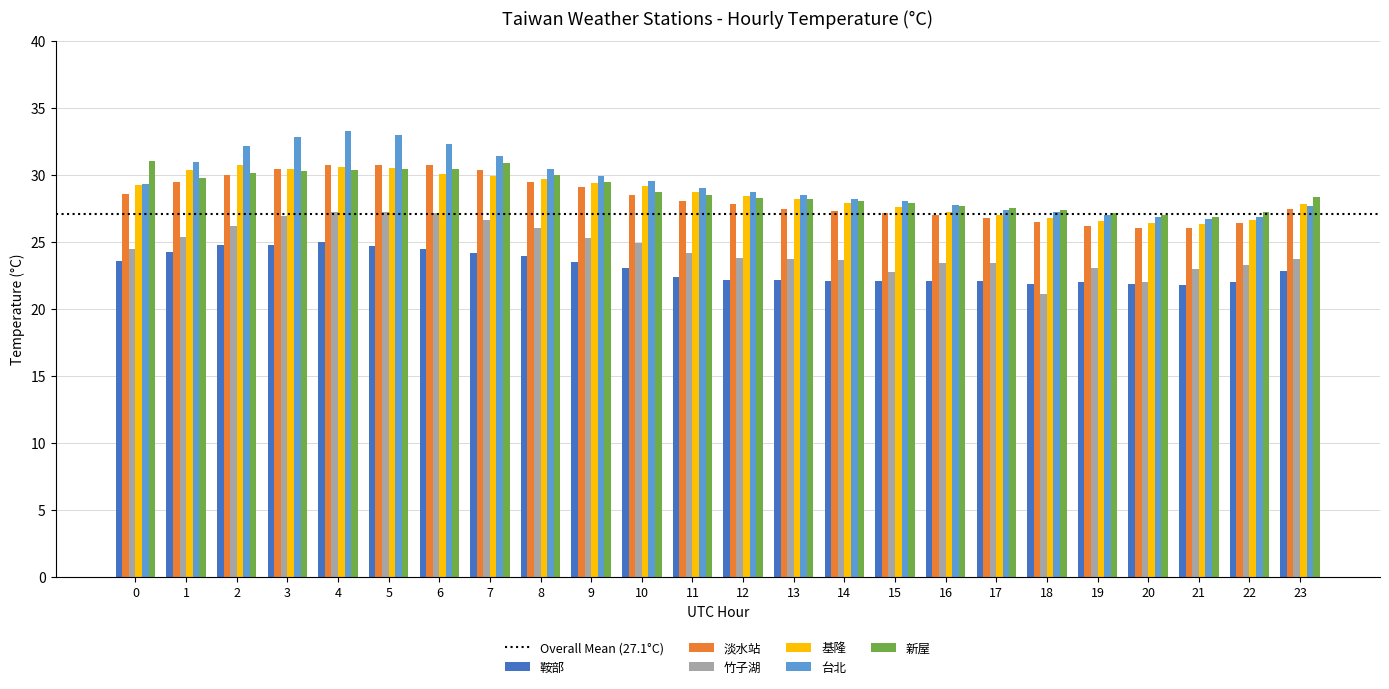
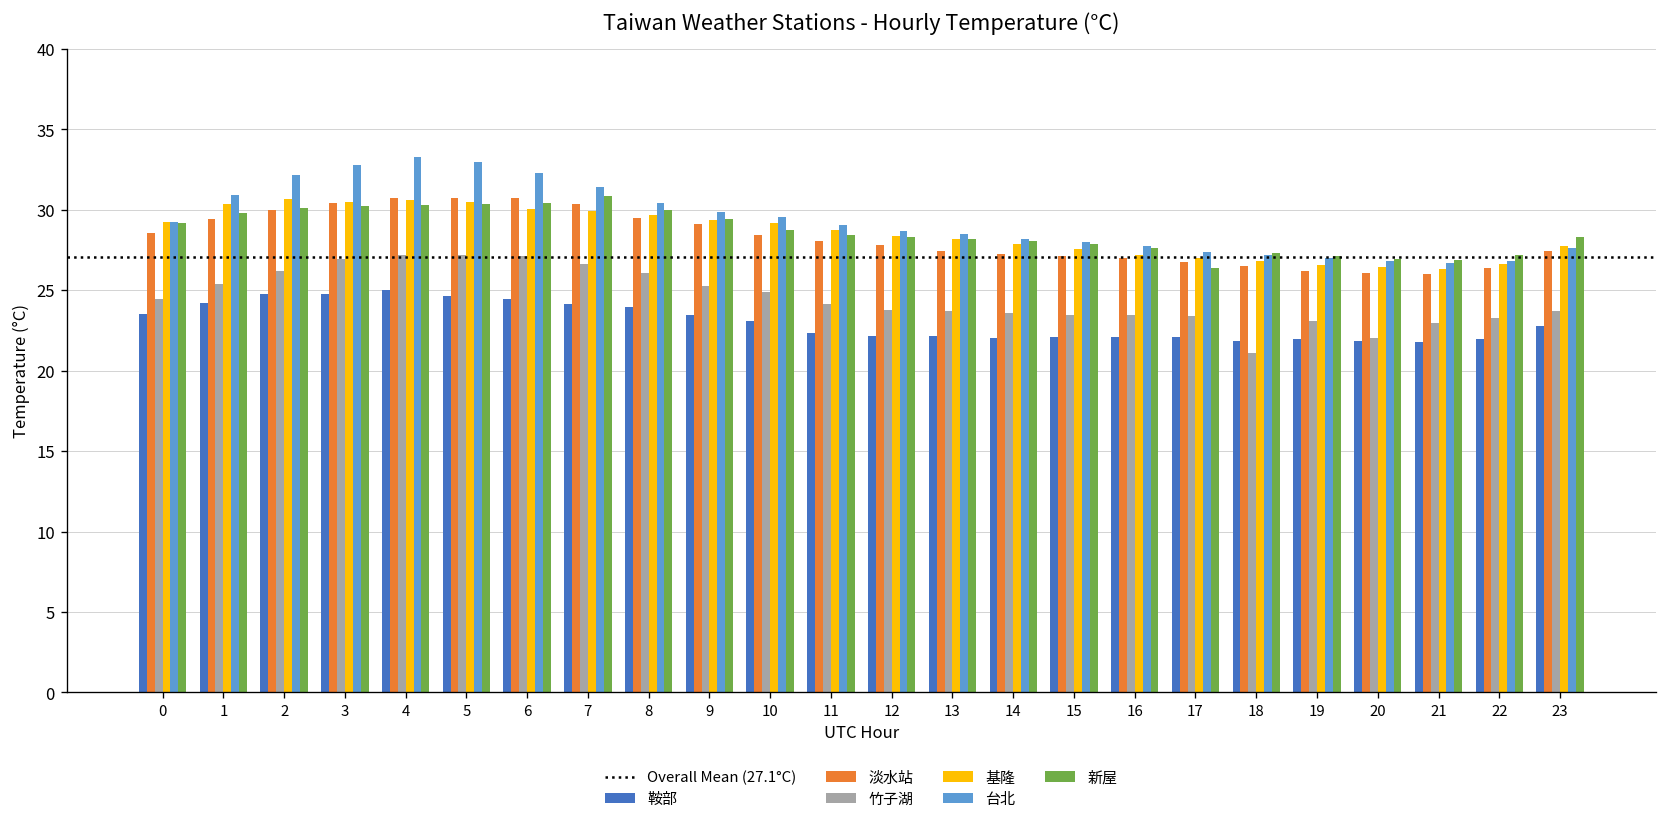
新屋, 0: 31.0 -> 29.2
竹子湖, 15: 22.8 -> 23.5
新屋, 17: 27.5 -> 26.4
